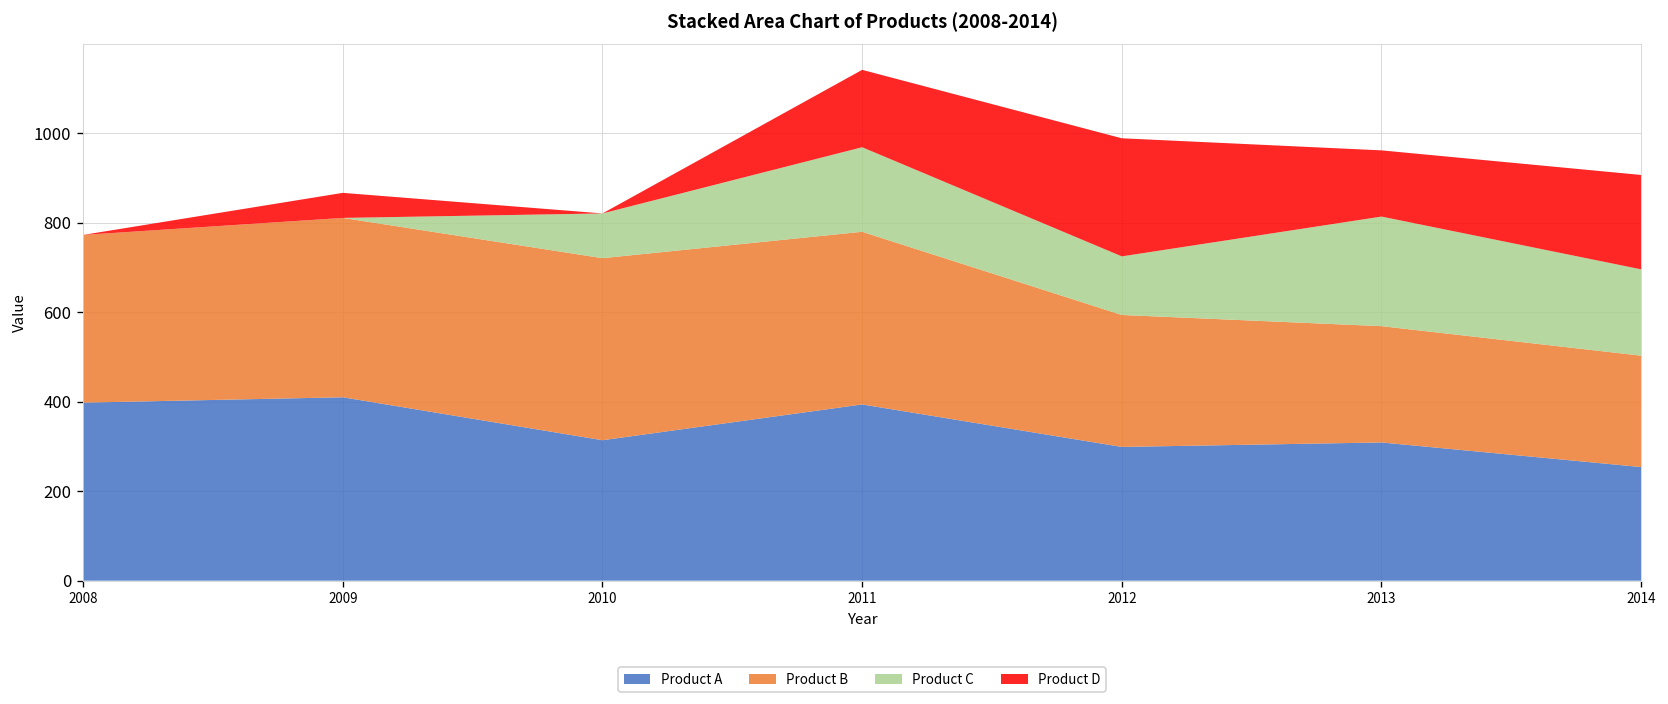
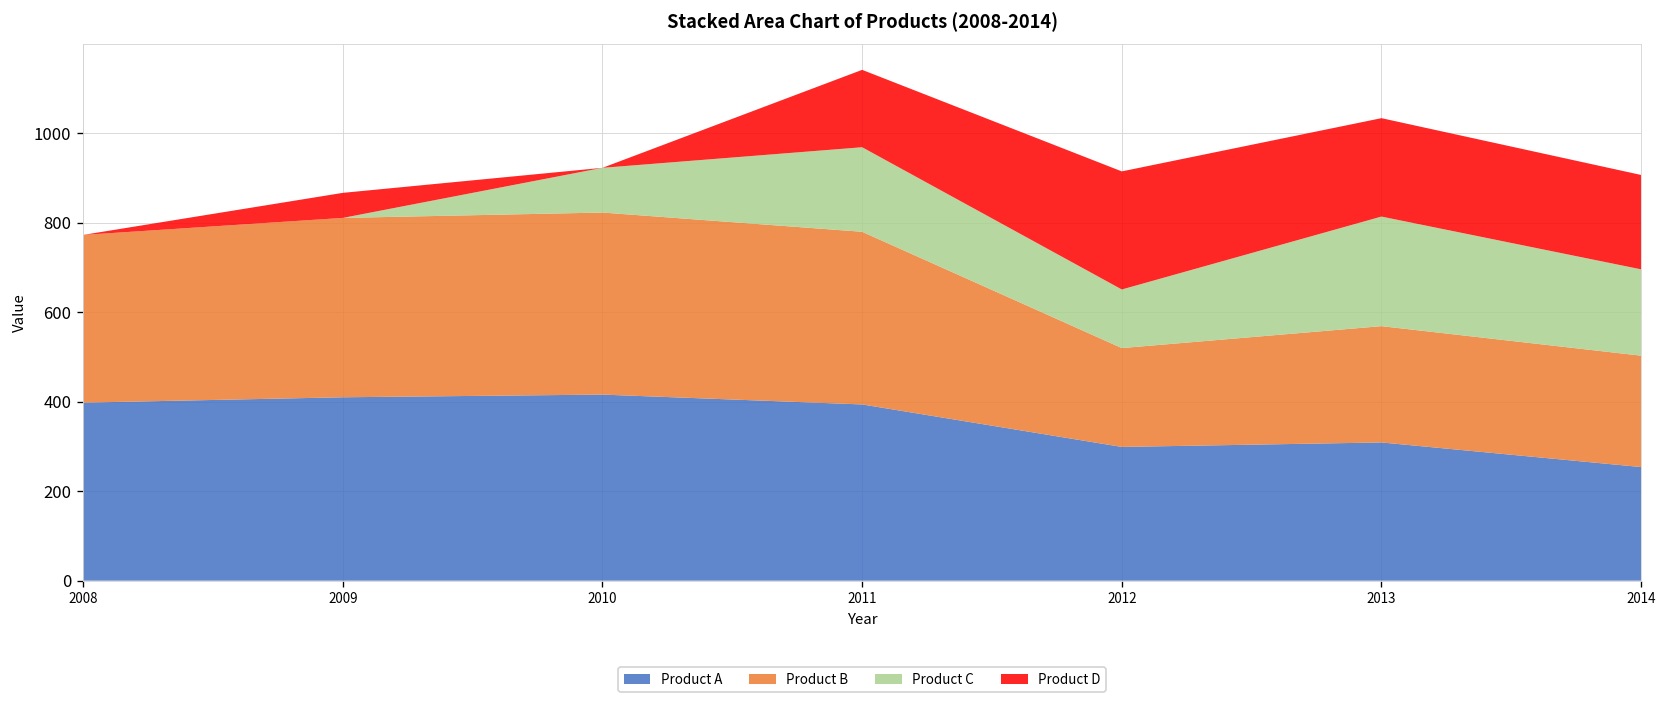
Product A, 2010: 310 -> 420
Product B, 2012: 300 -> 220
Product D, 2013: 150 -> 220
